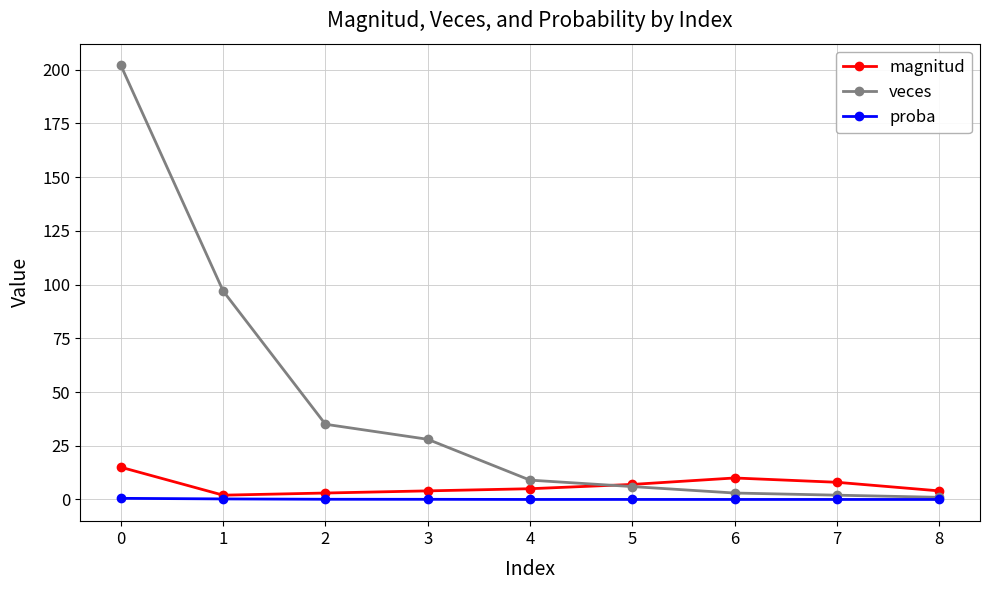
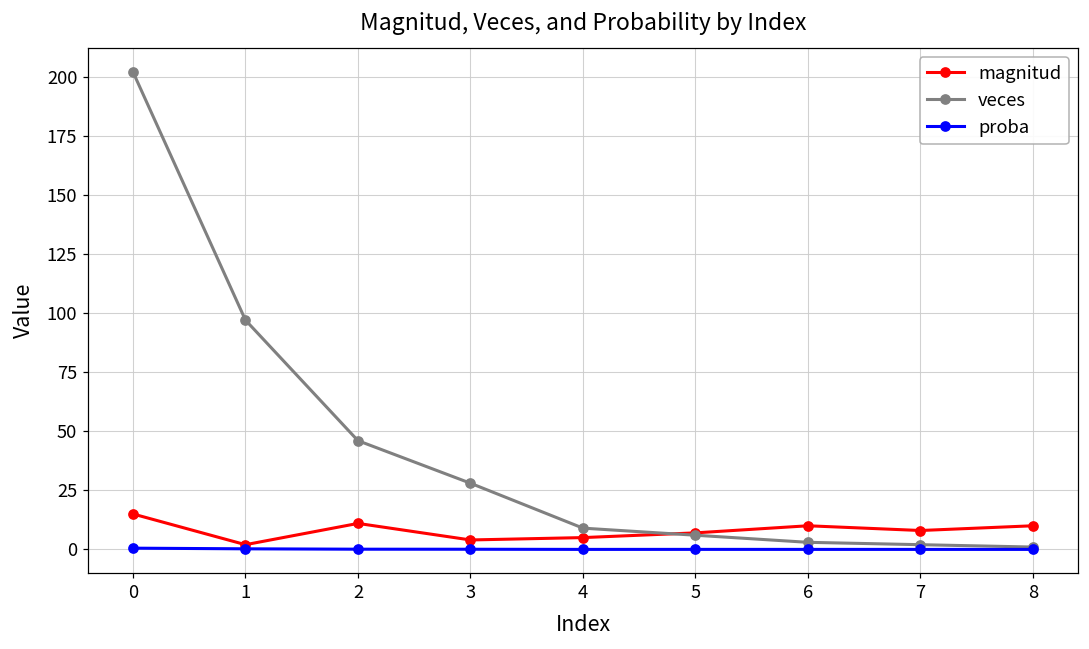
magnitud, 2: 3 -> 11
veces, 2: 35 -> 46
magnitud, 8: 4 -> 10
